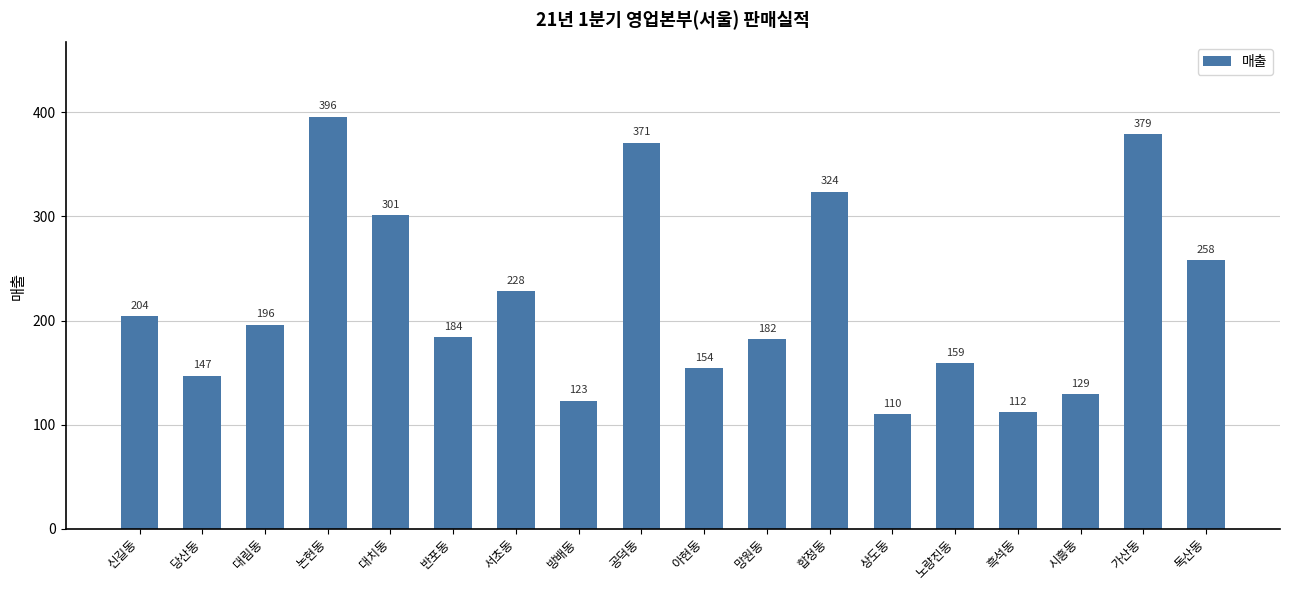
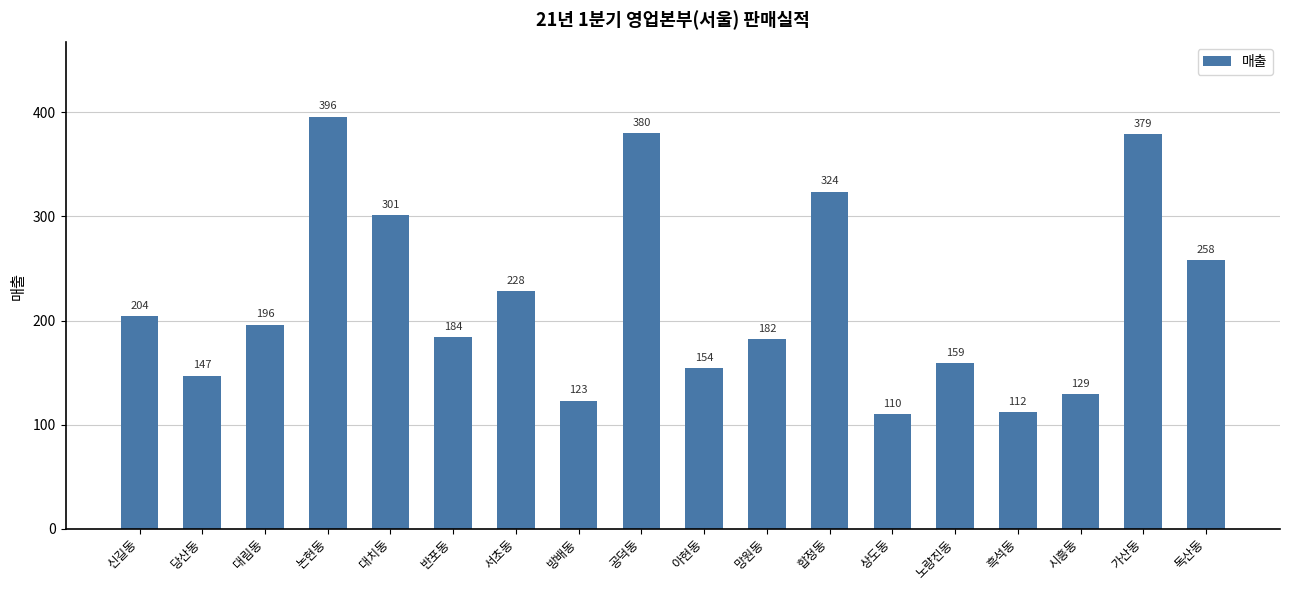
공덕동: 371 -> 380
